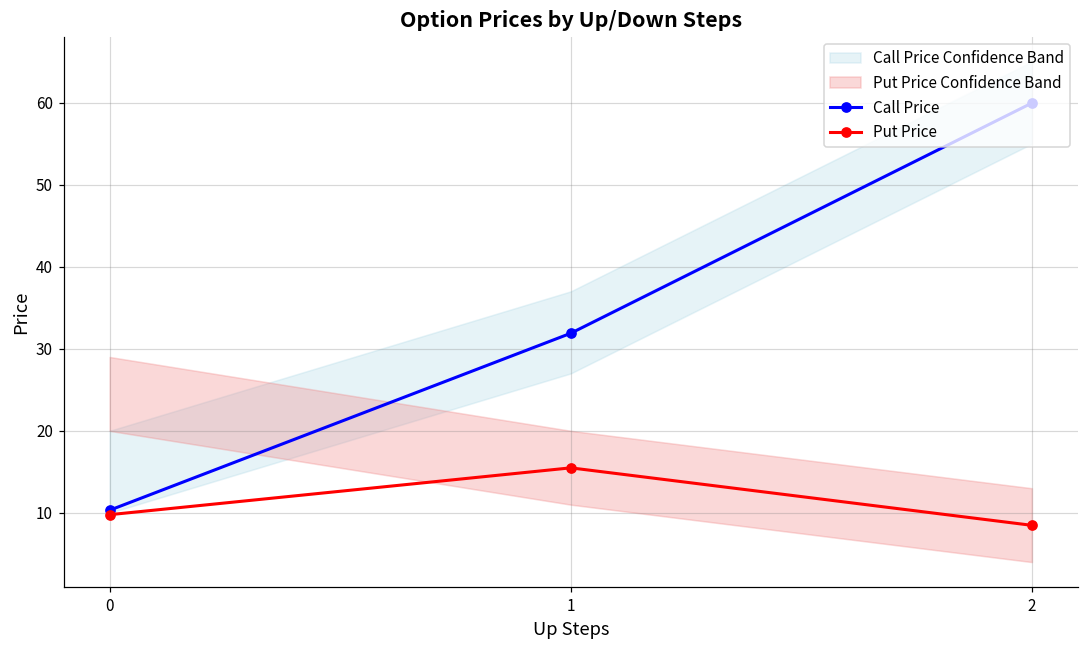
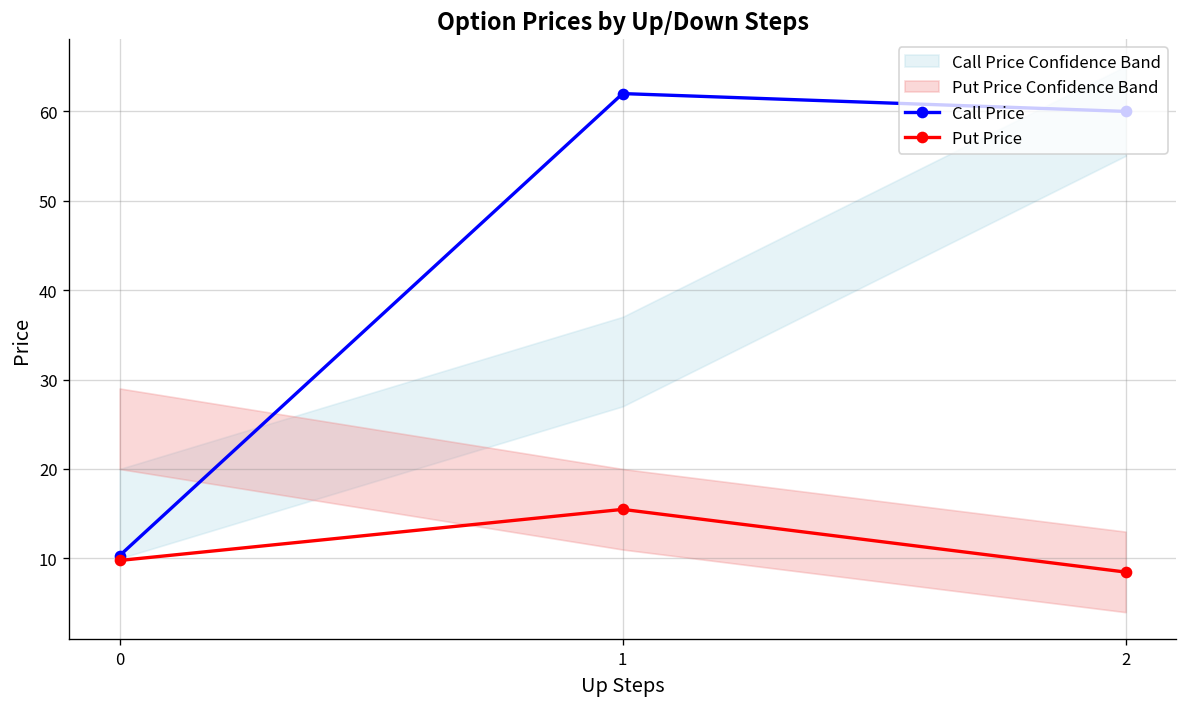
Call Price, 1: 32 -> 62
